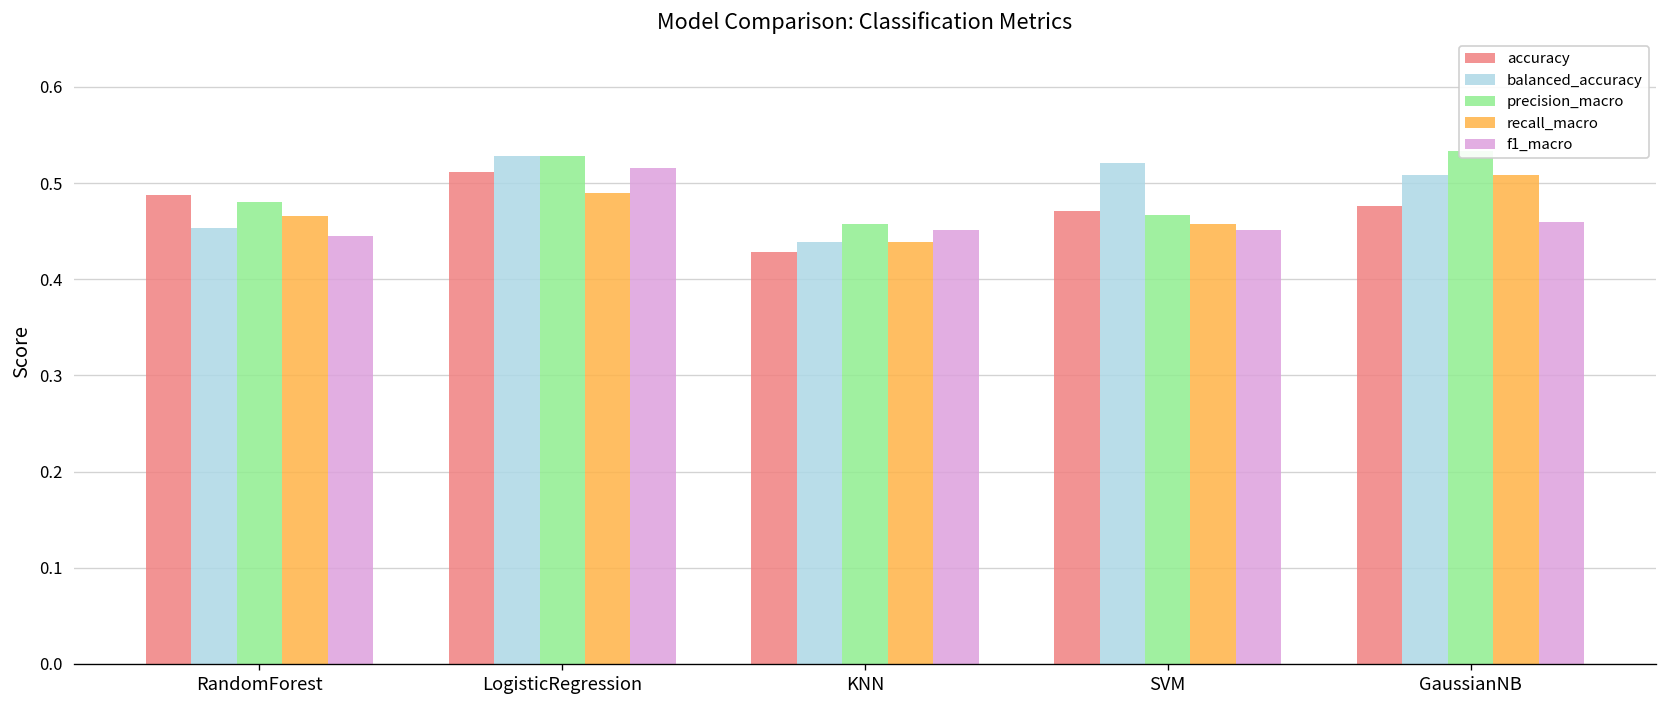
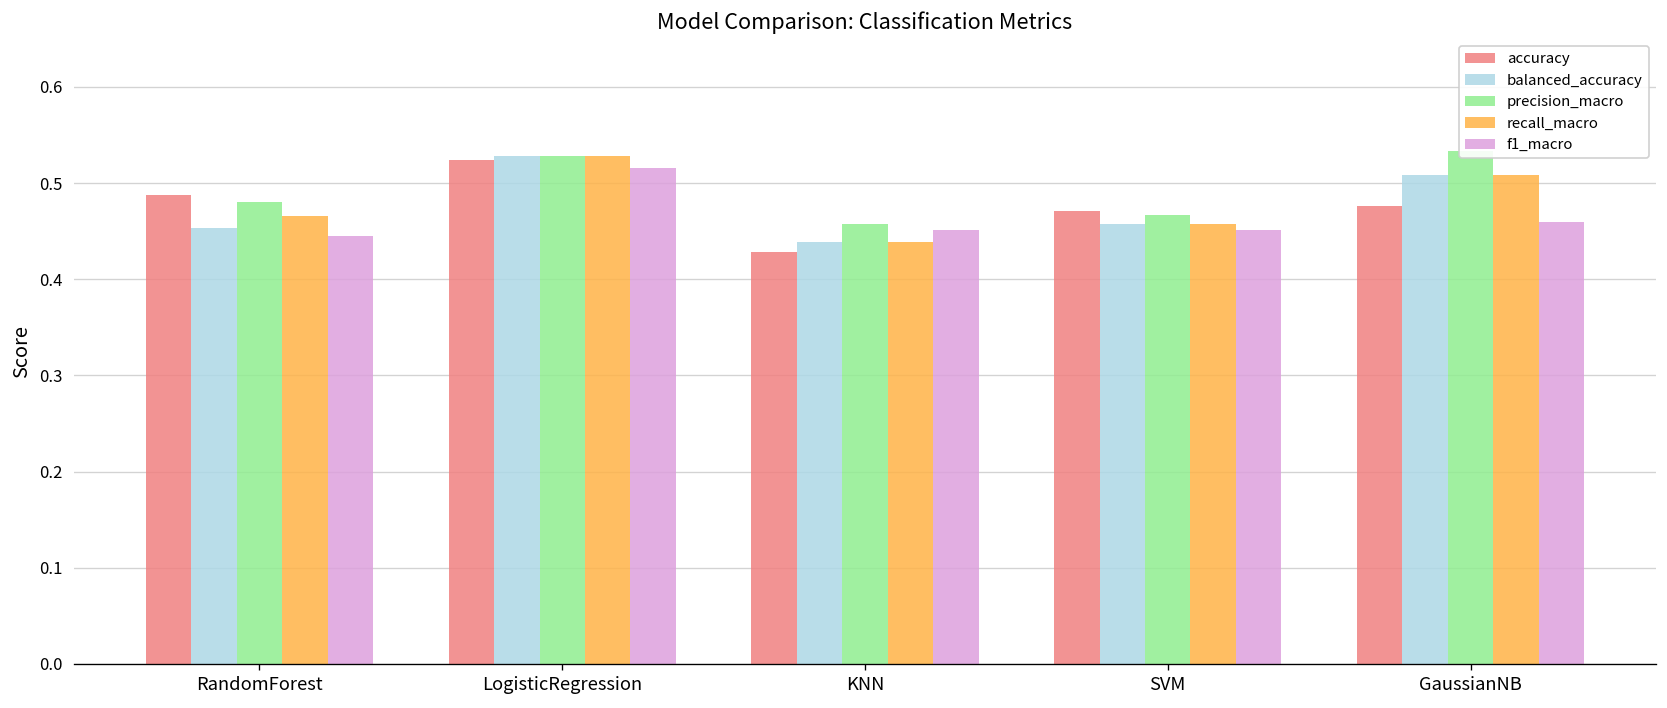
accuracy, LogisticRegression: 0.51 -> 0.52
recall_macro, LogisticRegression: 0.49 -> 0.53
balanced_accuracy, SVM: 0.52 -> 0.46
